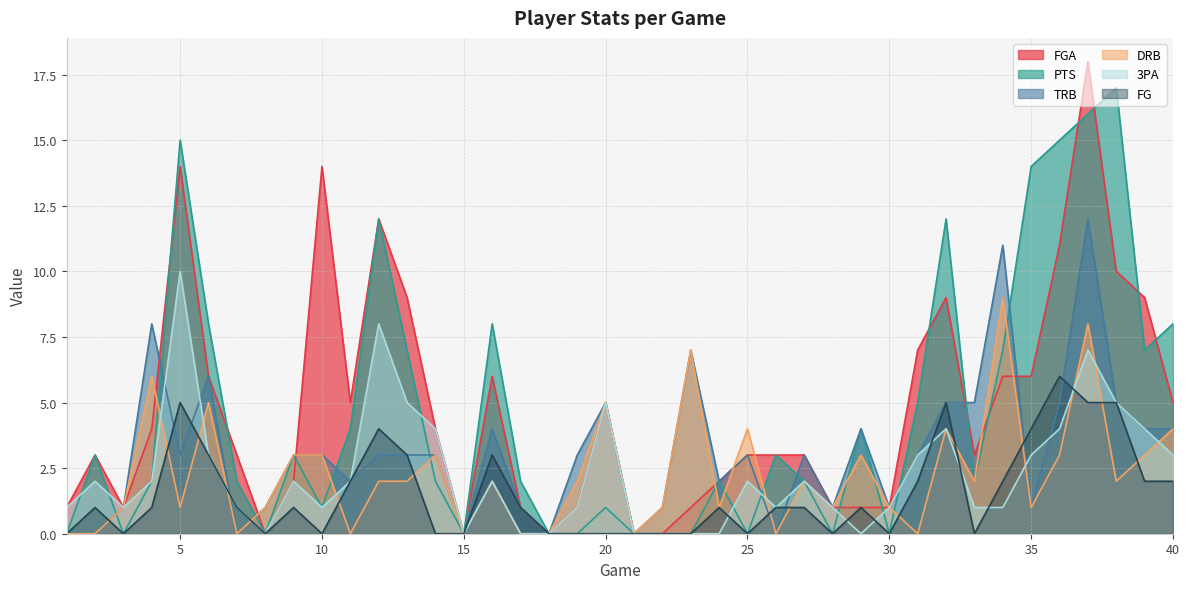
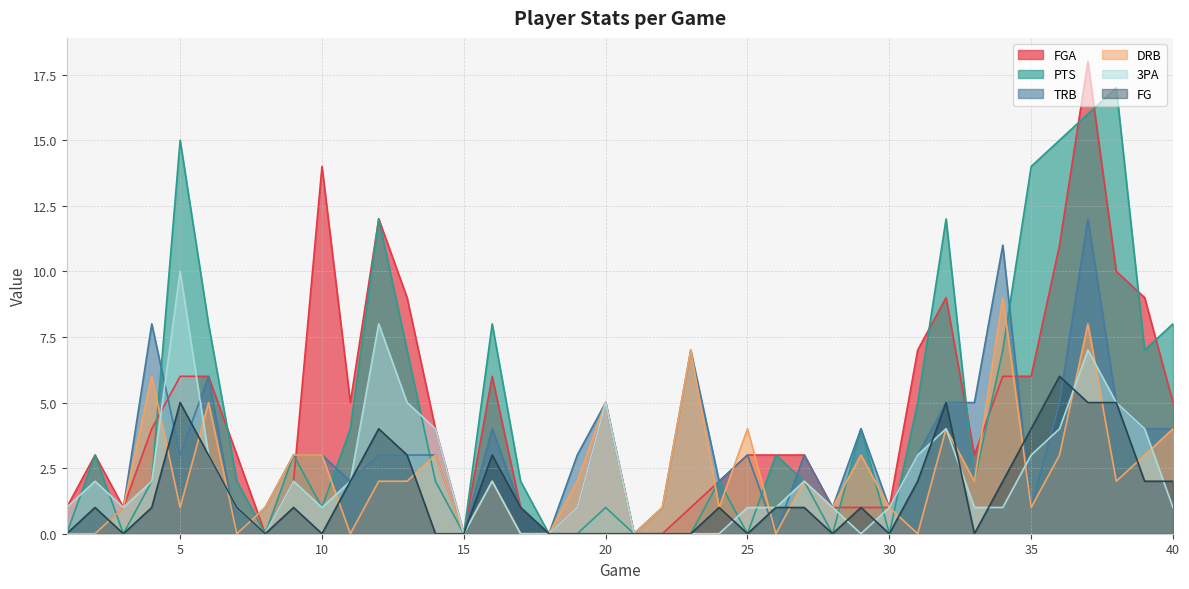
FGA, 5: 14 -> 6
3PA, 25: 2 -> 1
3PA, 40: 3 -> 1
